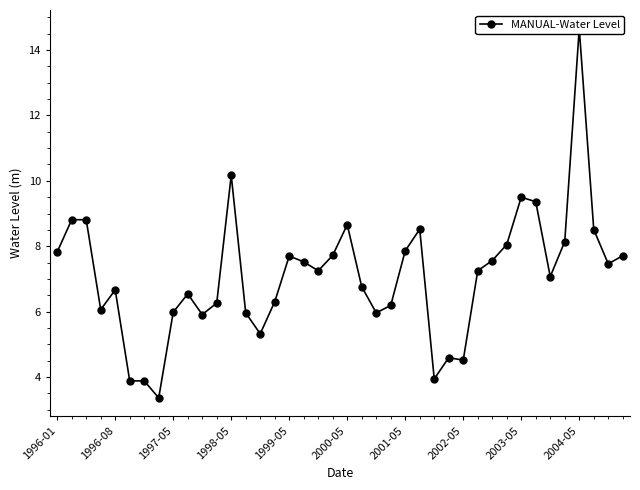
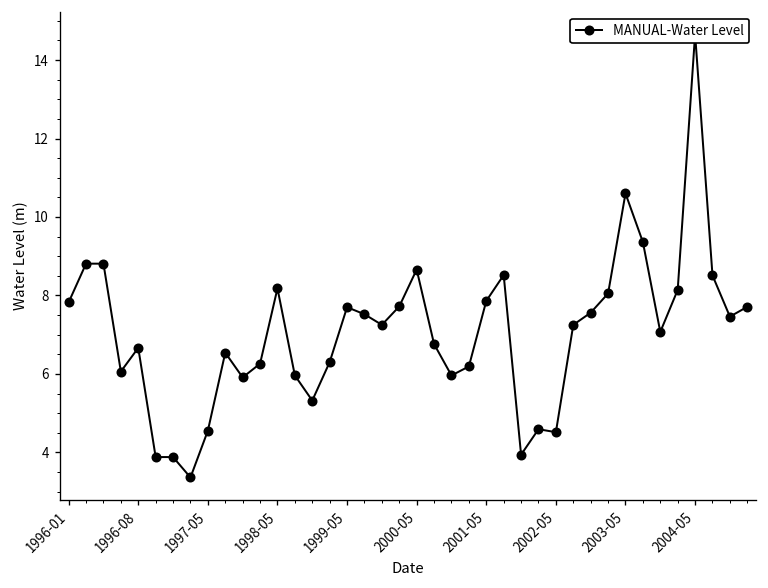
1997-05: 6.0 -> 4.6
1998-05: 10.2 -> 8.2
2003-05: 9.5 -> 10.6
